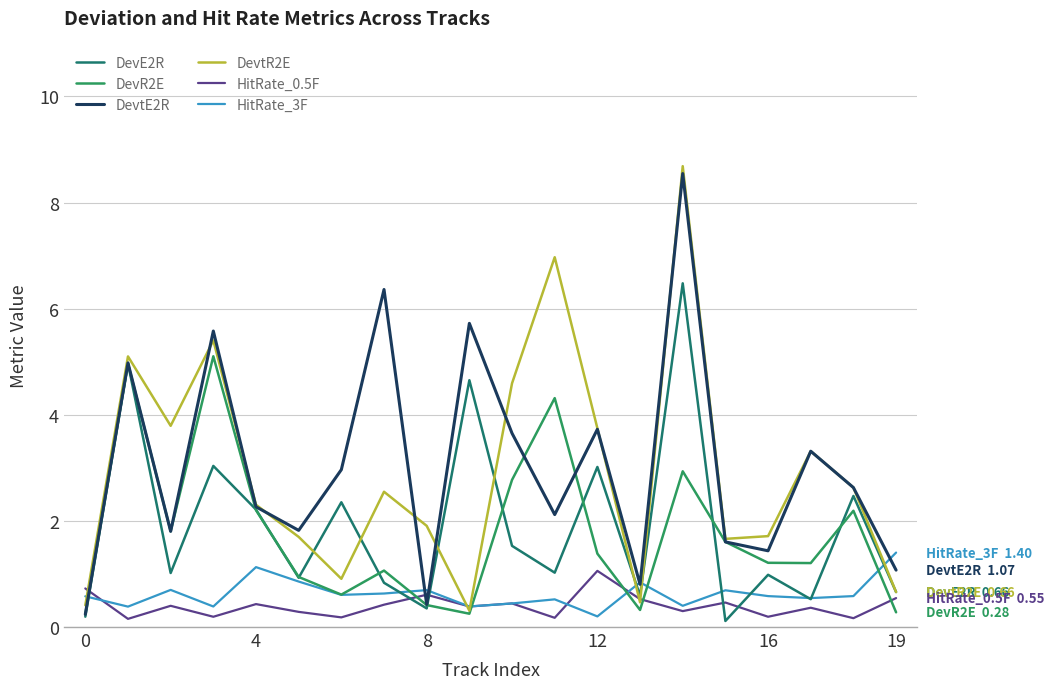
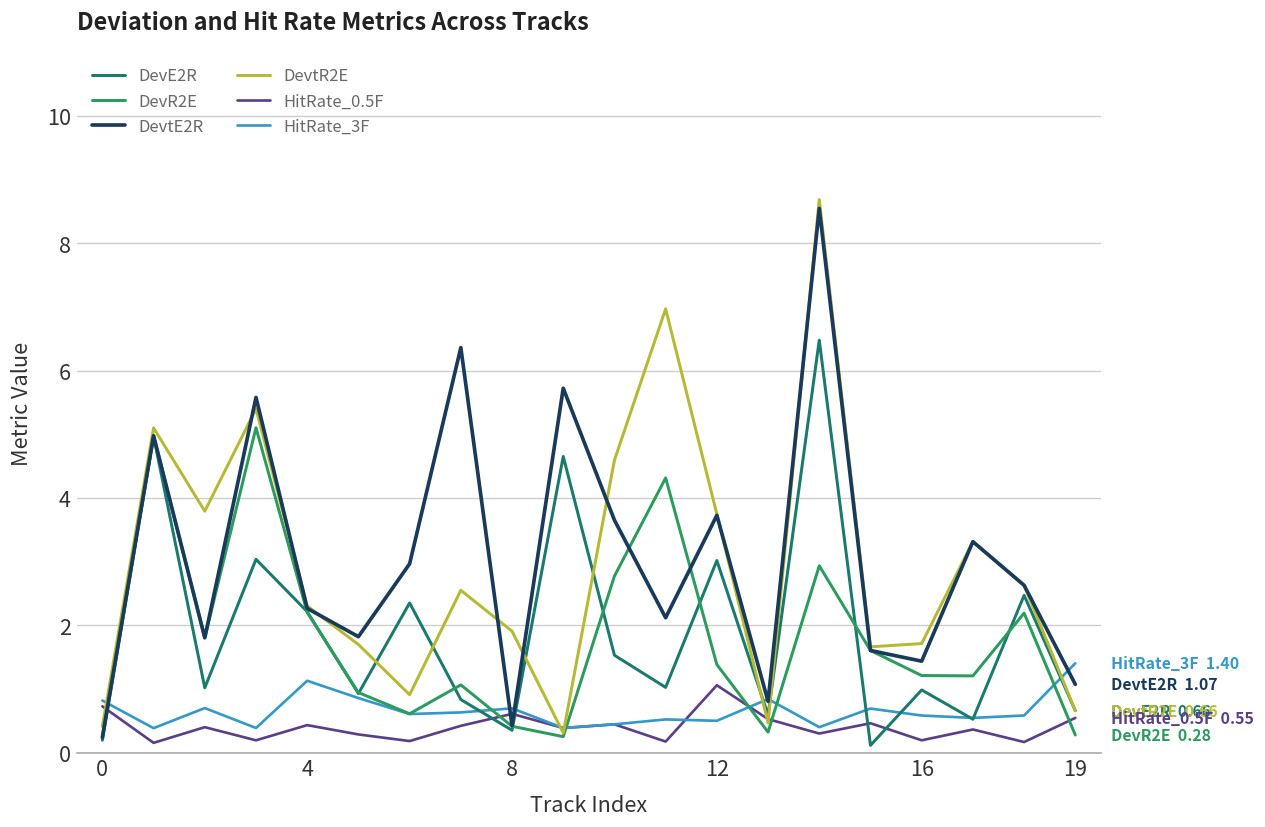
HitRate_3F, 0: 0.6 -> 0.8
HitRate_3F, 12: 0.2 -> 0.5
